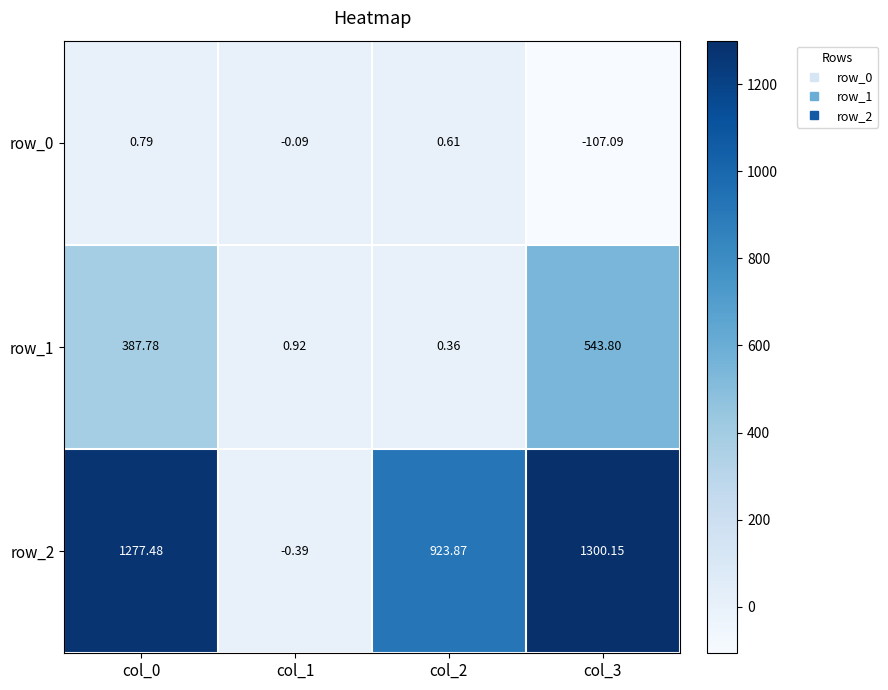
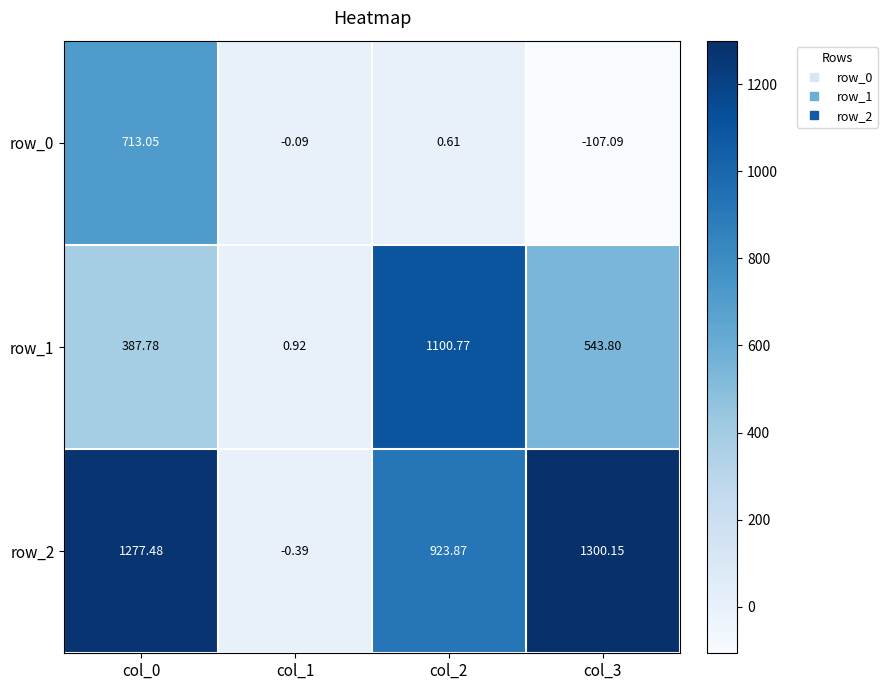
row_0, col_0: 0.79 -> 713.05
row_1, col_2: 0.36 -> 1100.77
